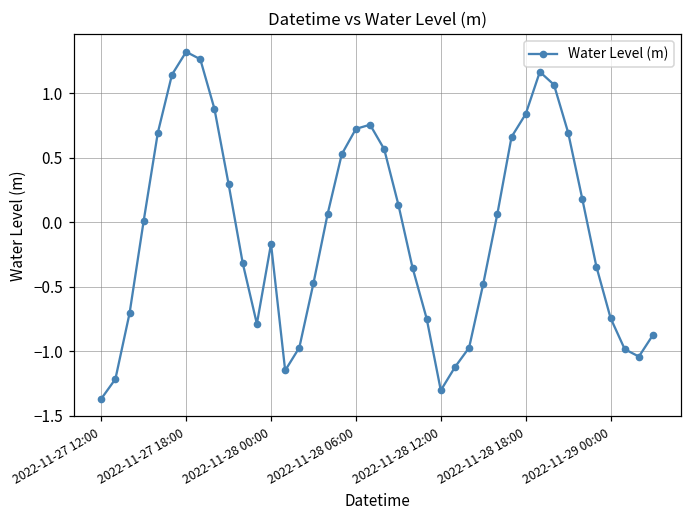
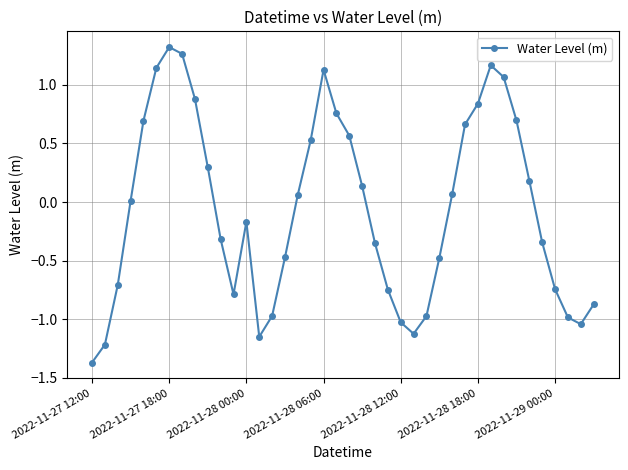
2022-11-28 06:00: 0.72 -> 1.13
2022-11-28 12:00: -1.30 -> -1.03
